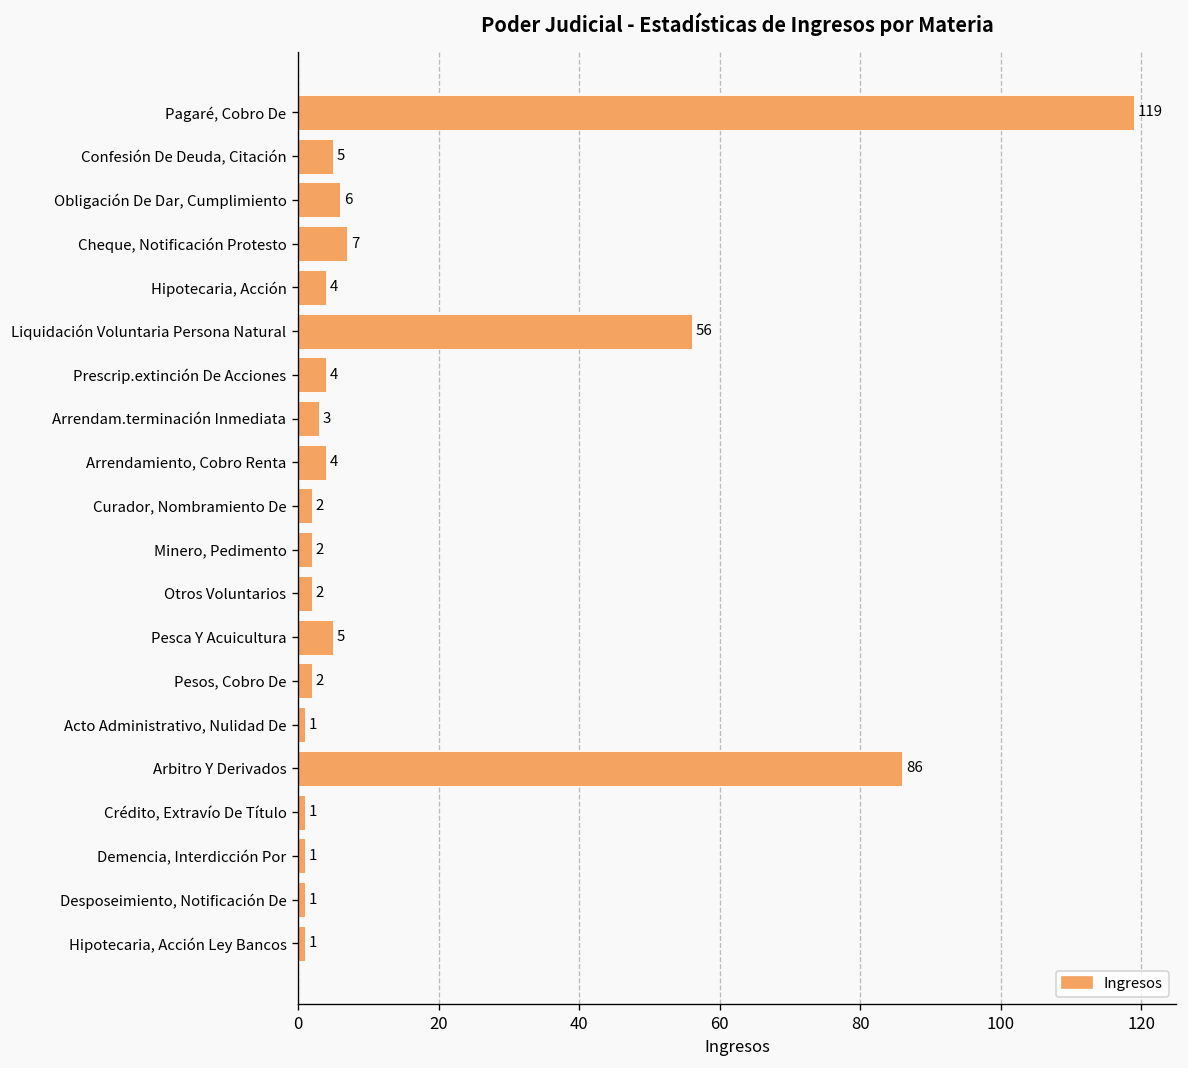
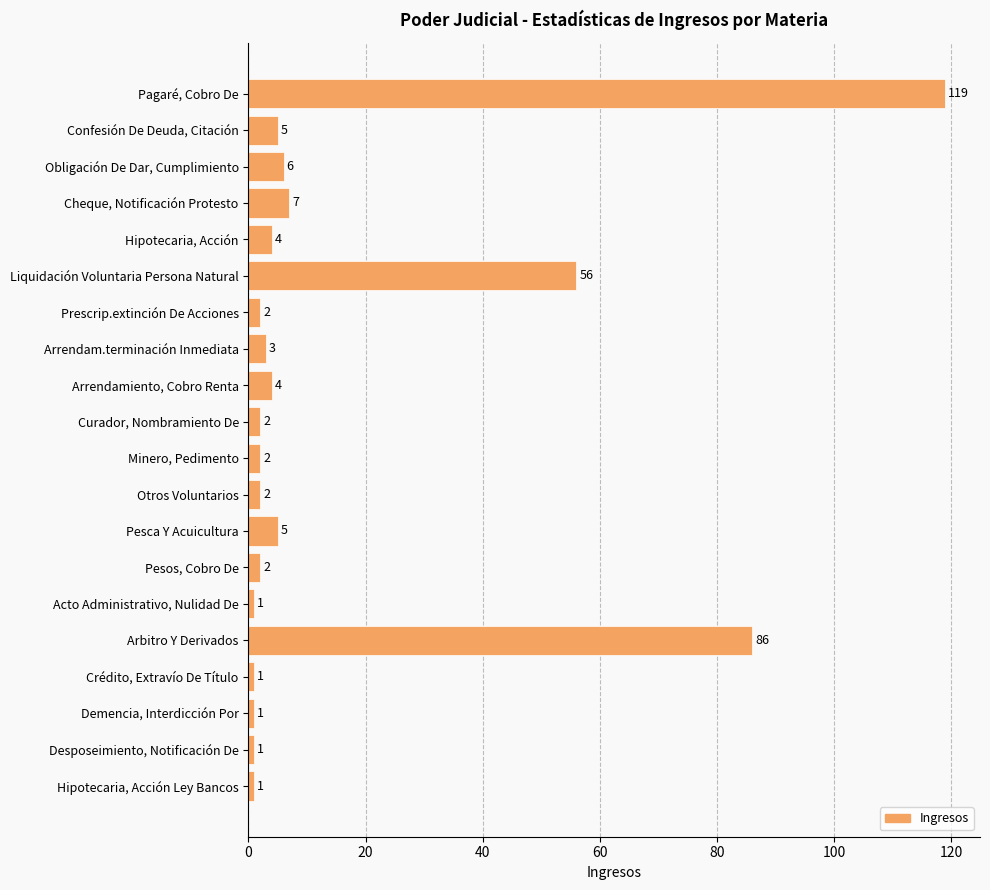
Prescrip.extinción De Acciones: 4 -> 2
